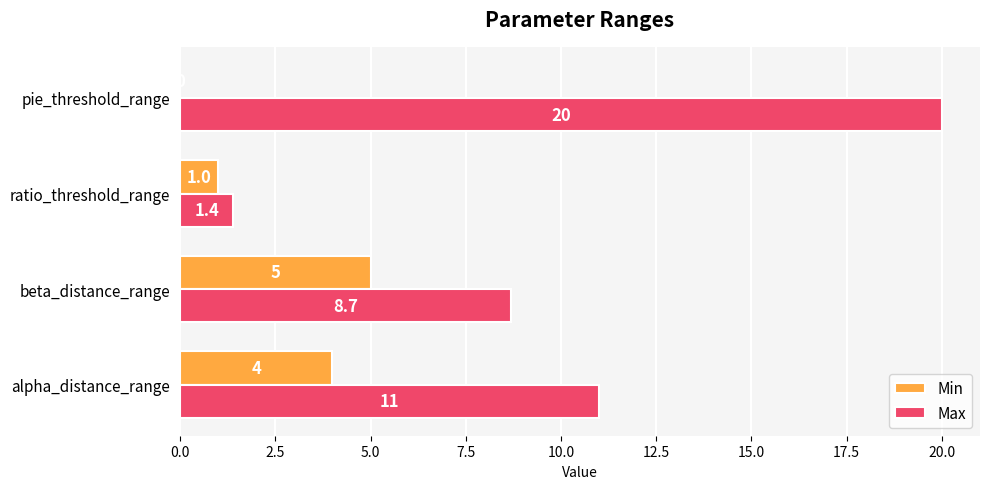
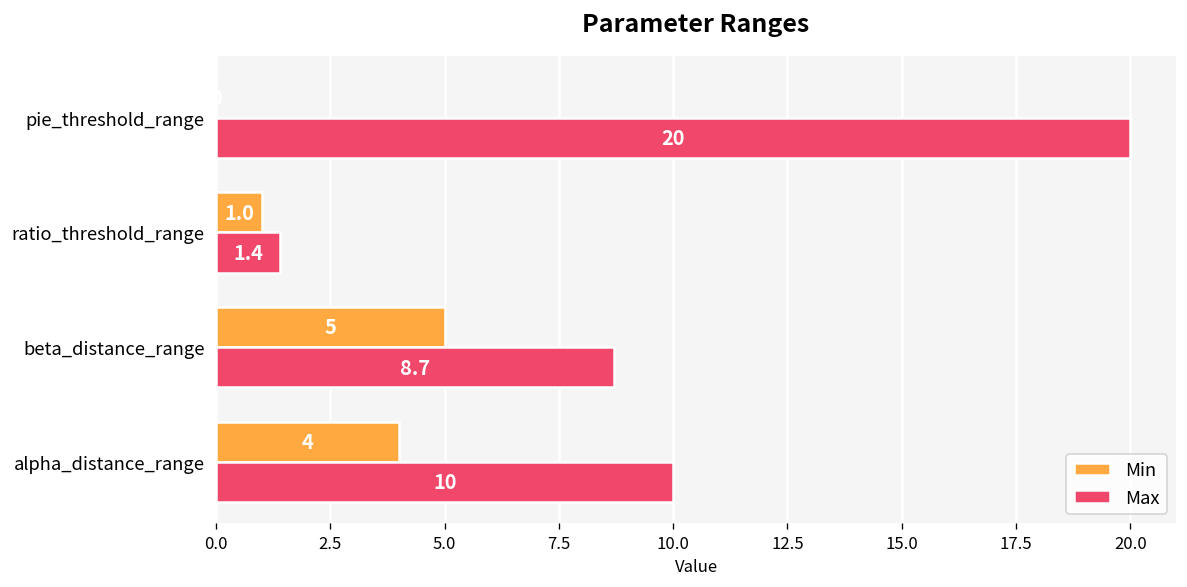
Max, alpha_distance_range: 11 -> 10
